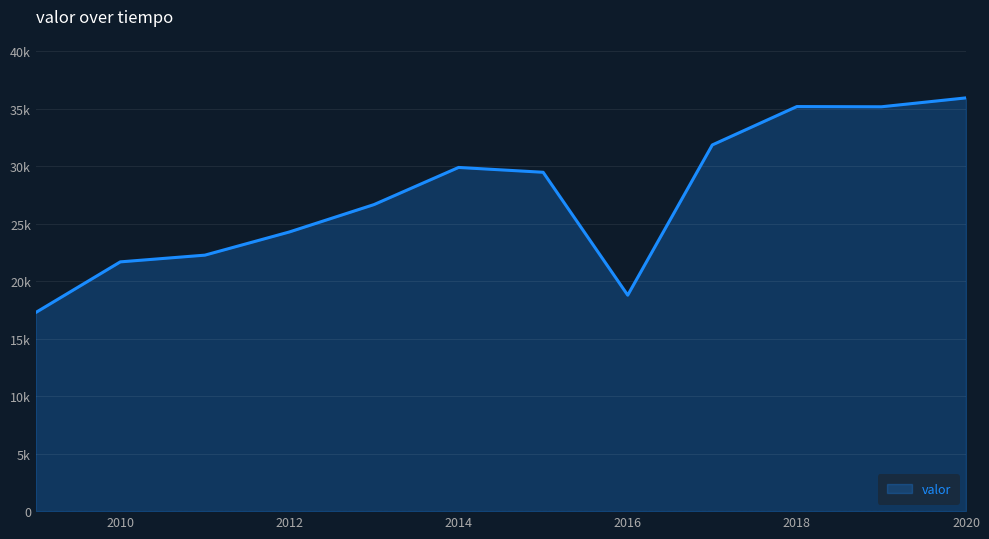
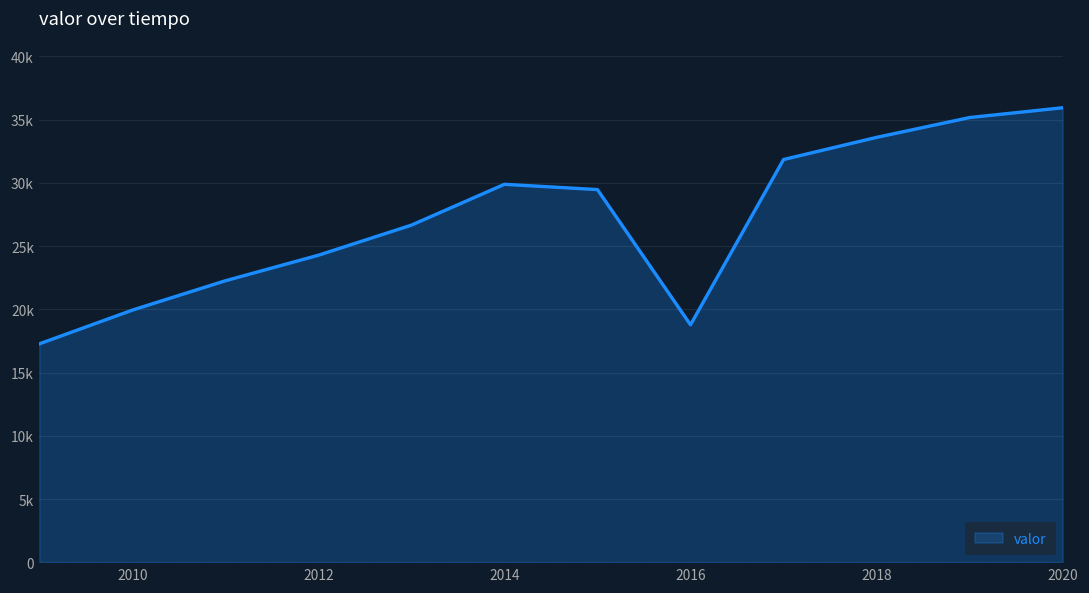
2010: 21700 -> 19900
2018: 35200 -> 33600
